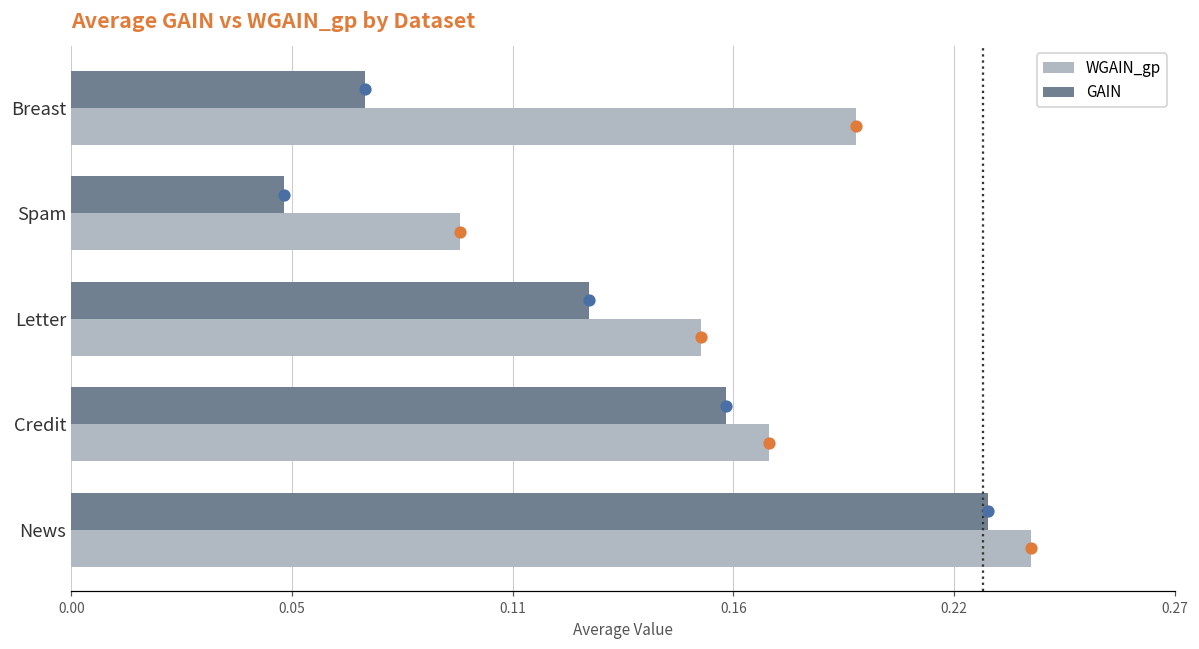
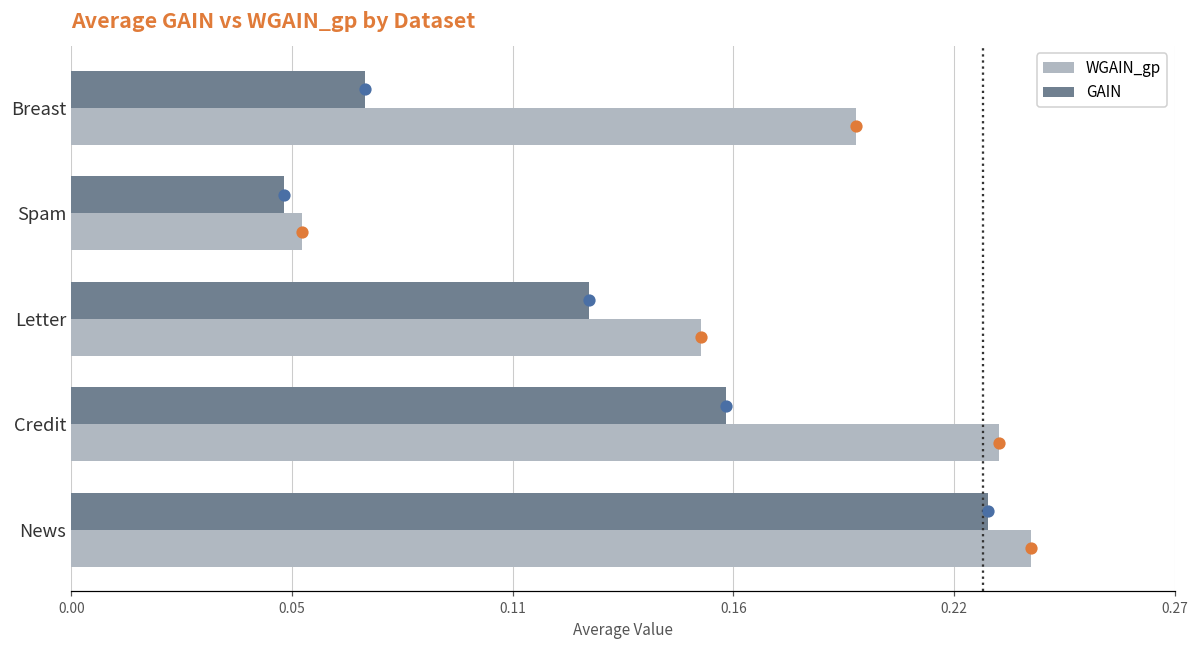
WGAIN_gp, Spam: 0.097 -> 0.057
WGAIN_gp, Credit: 0.174 -> 0.231
